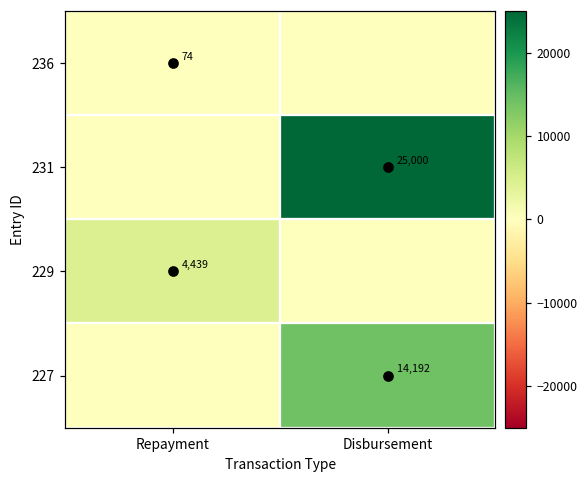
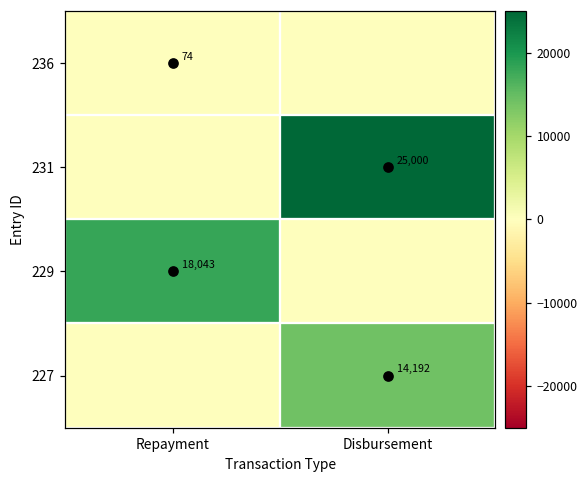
229, Repayment: 4,439 -> 18,043
